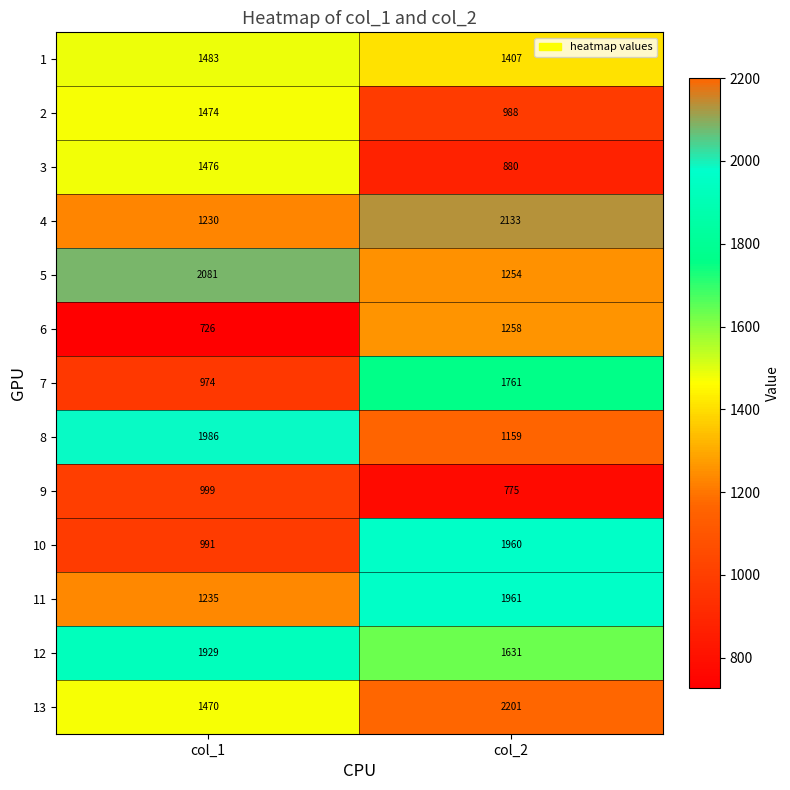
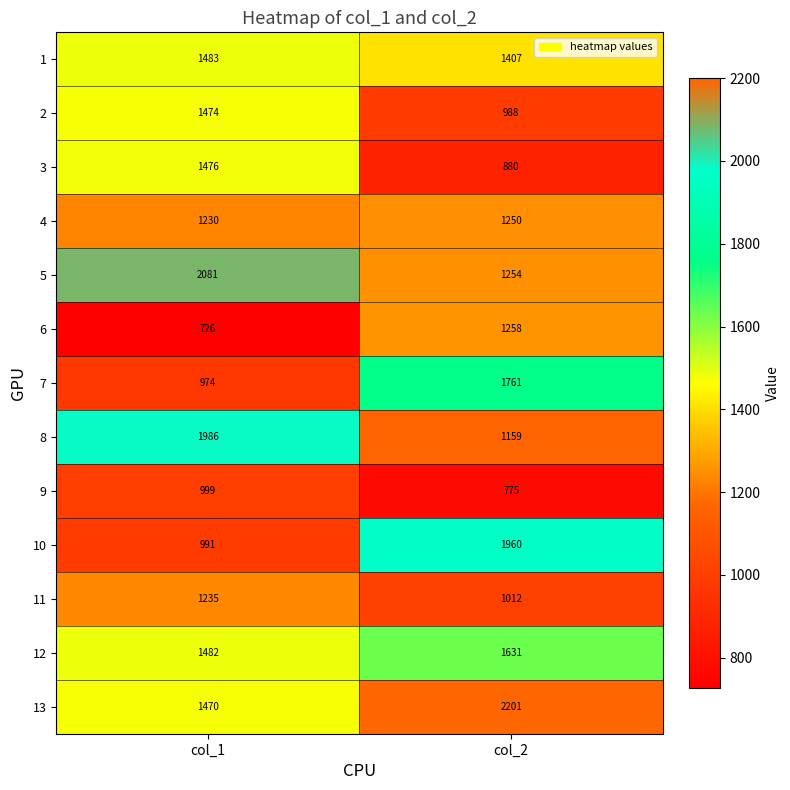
4, col_2: 2133 -> 1250
11, col_2: 1961 -> 1012
12, col_1: 1929 -> 1482
